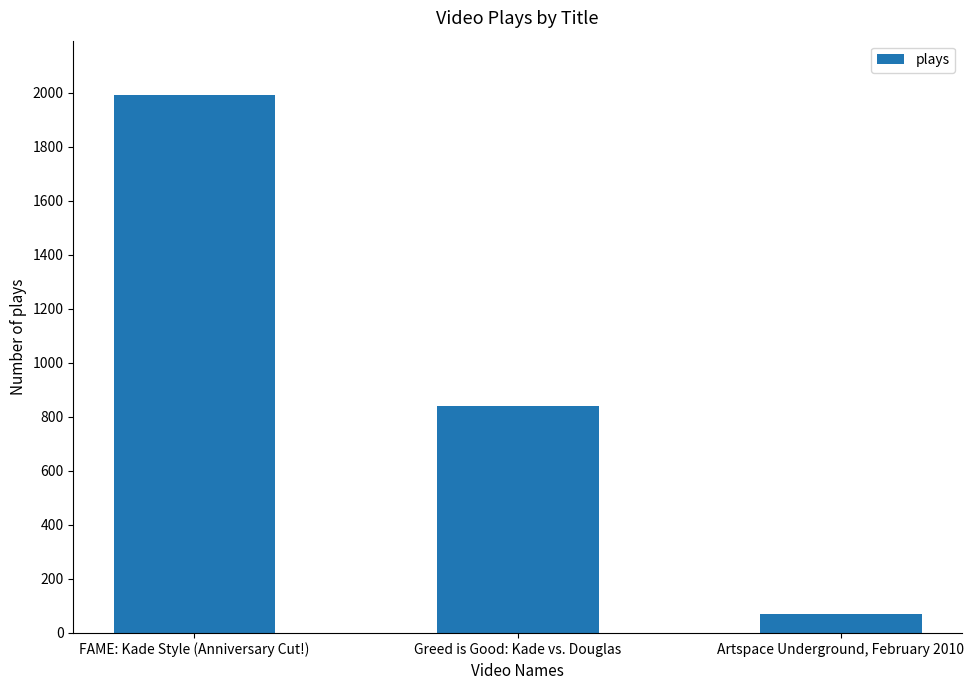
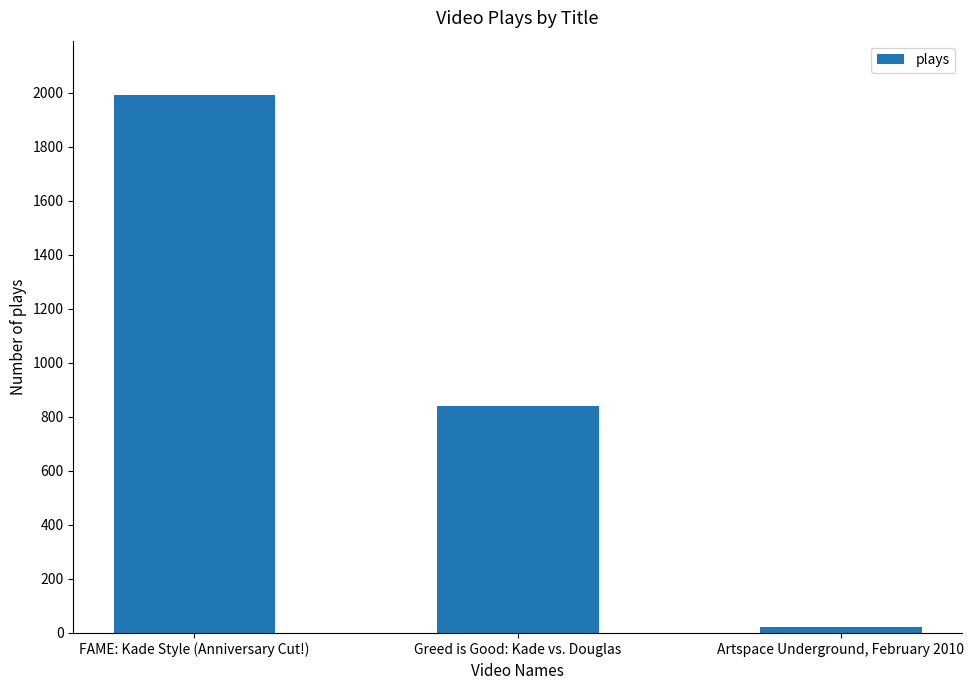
Artspace Underground, February 2010: 70 -> 20
